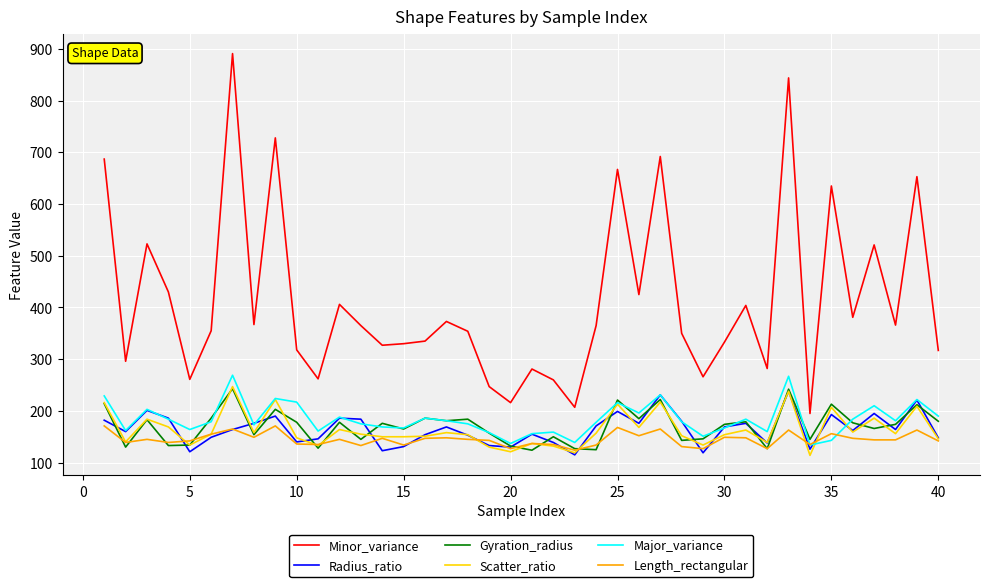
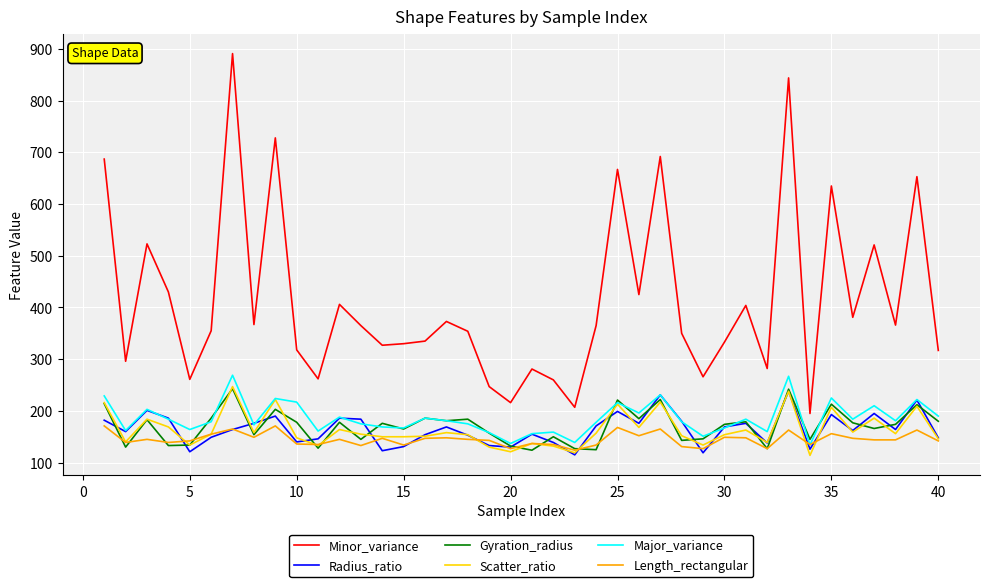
Major_variance, 35: 140 -> 230
